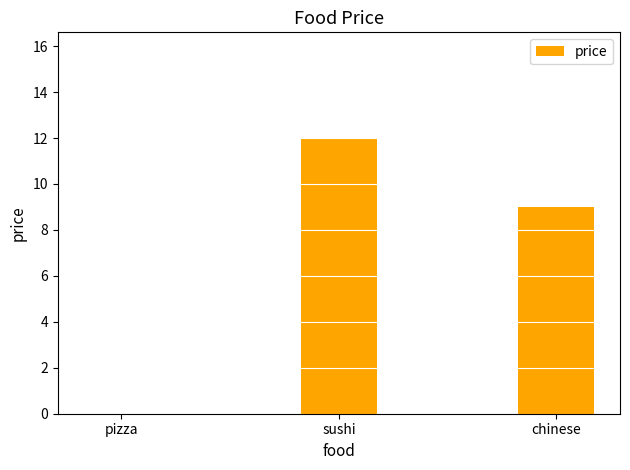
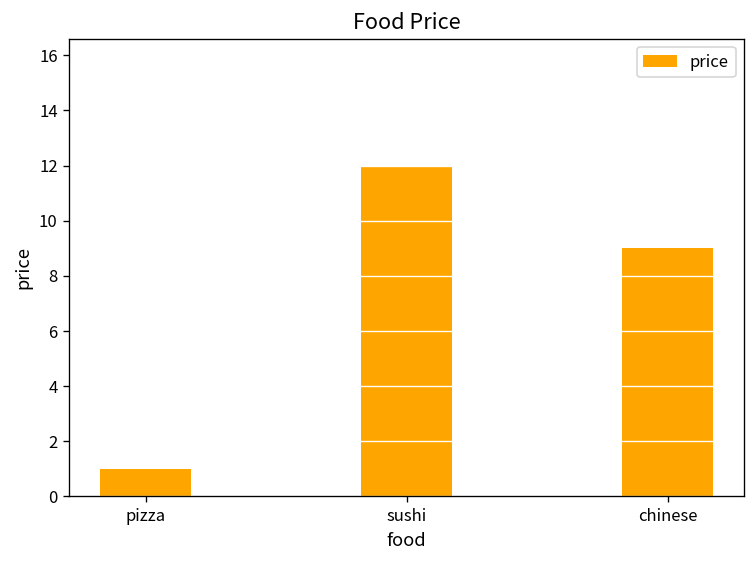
pizza: 0 -> 1
